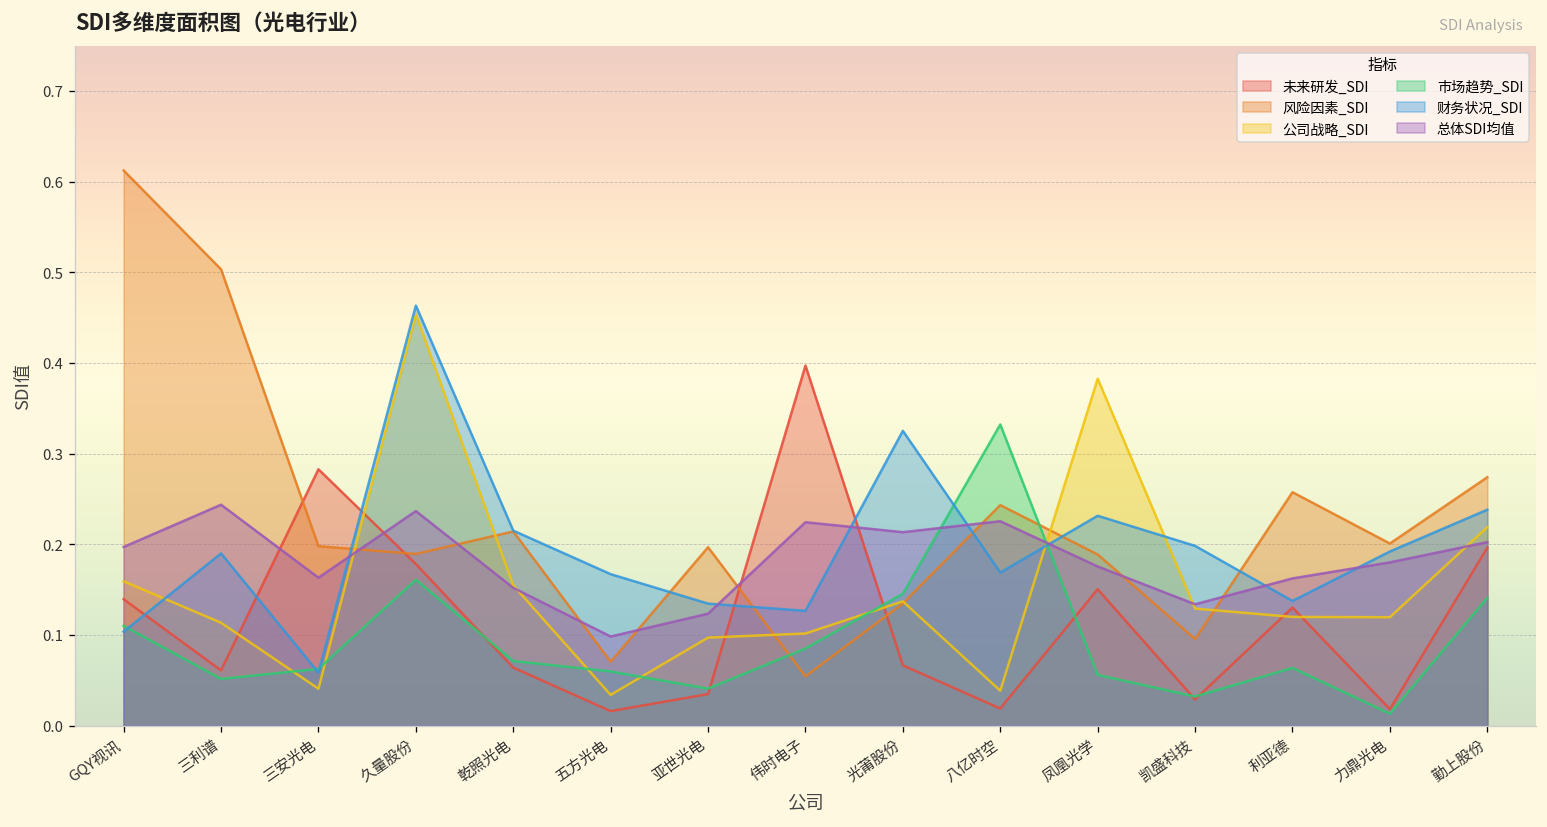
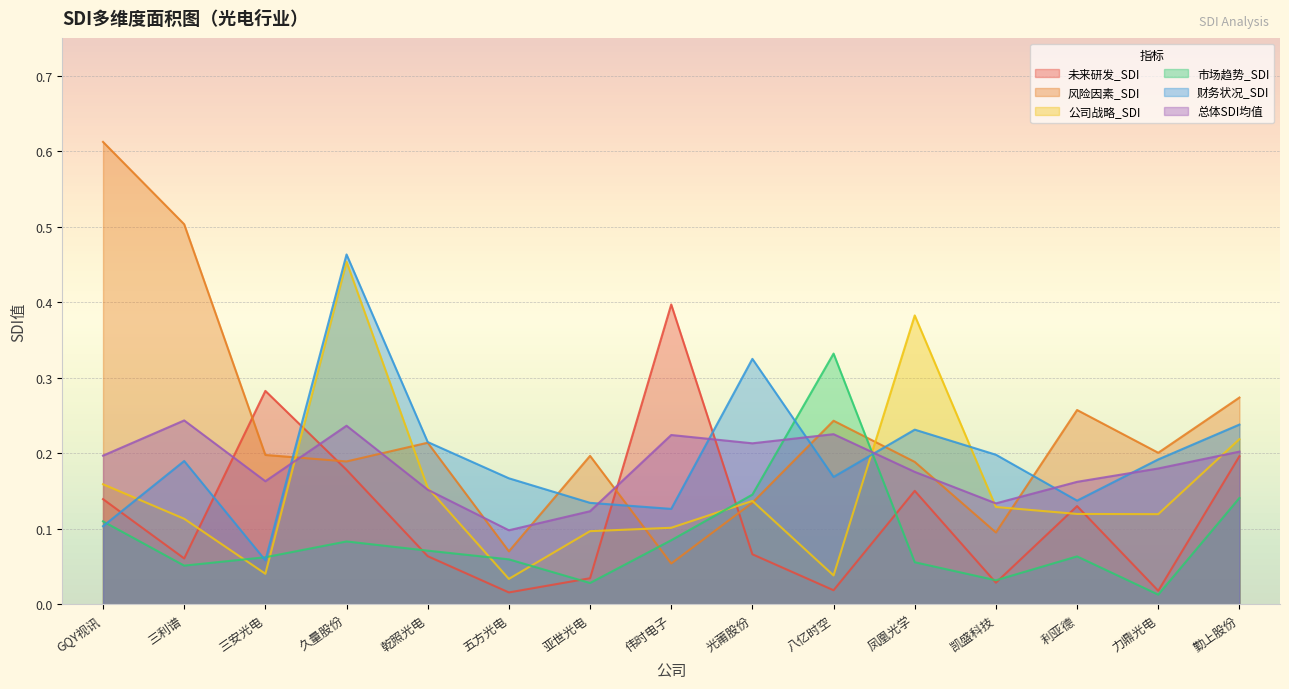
市场趋势_SDI, 久量股份: 0.16 -> 0.08
市场趋势_SDI, 亚世光电: 0.04 -> 0.03
